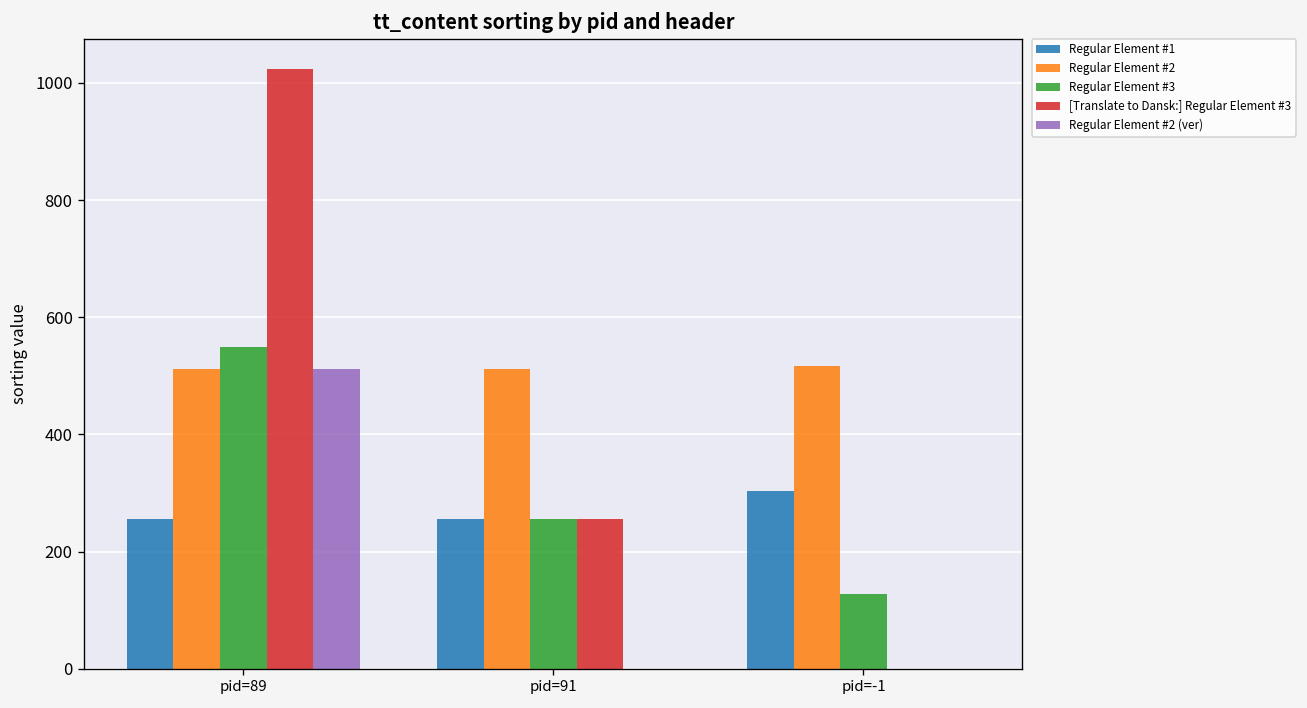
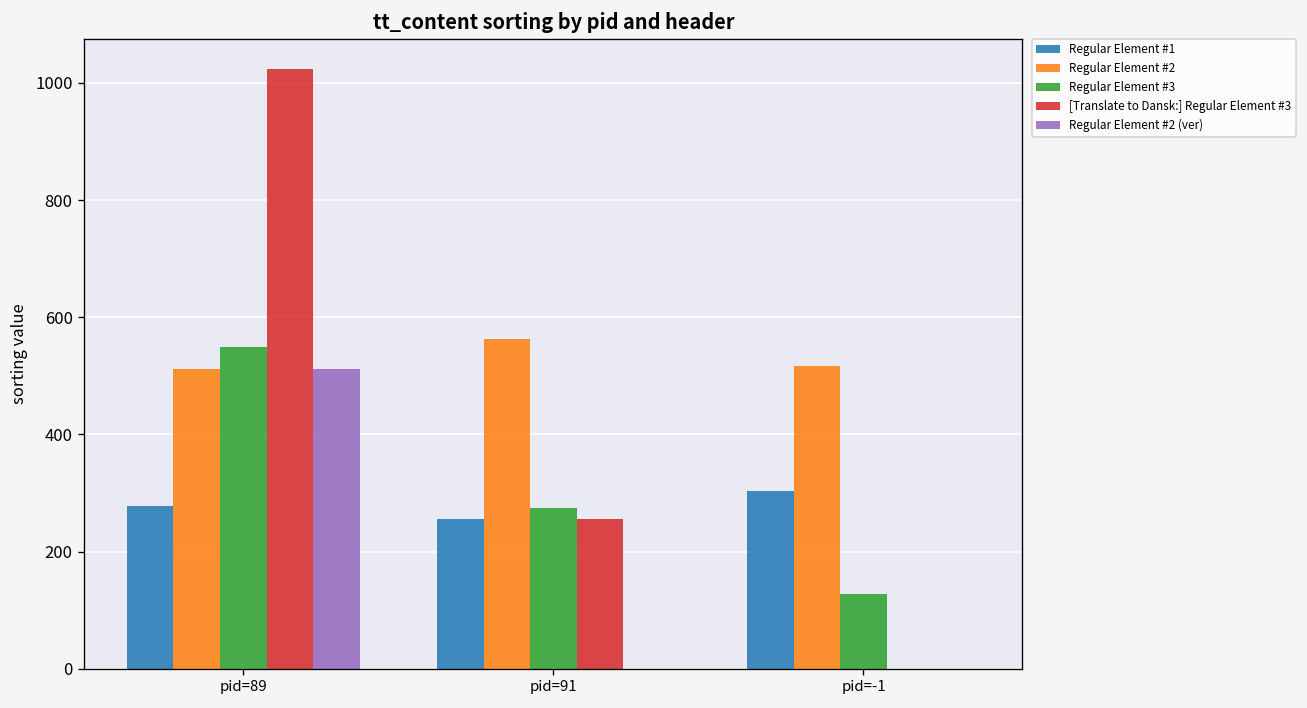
Regular Element #1, pid=89: 260 -> 280
Regular Element #2, pid=91: 510 -> 560
Regular Element #3, pid=91: 260 -> 280
